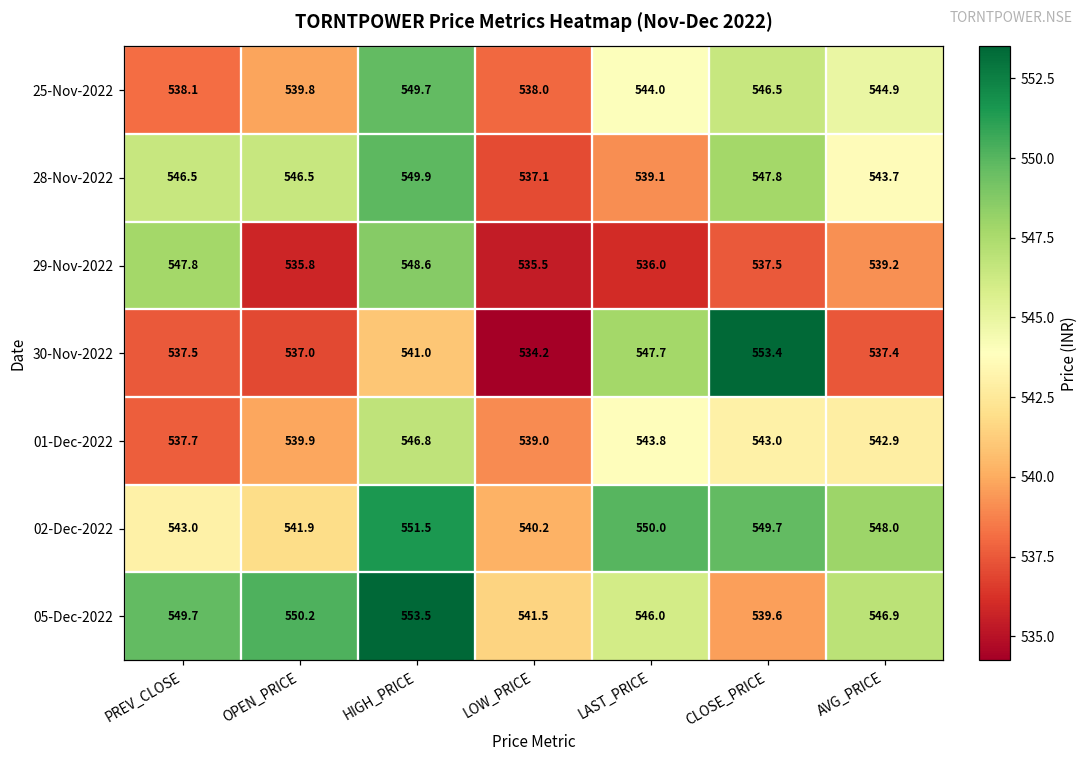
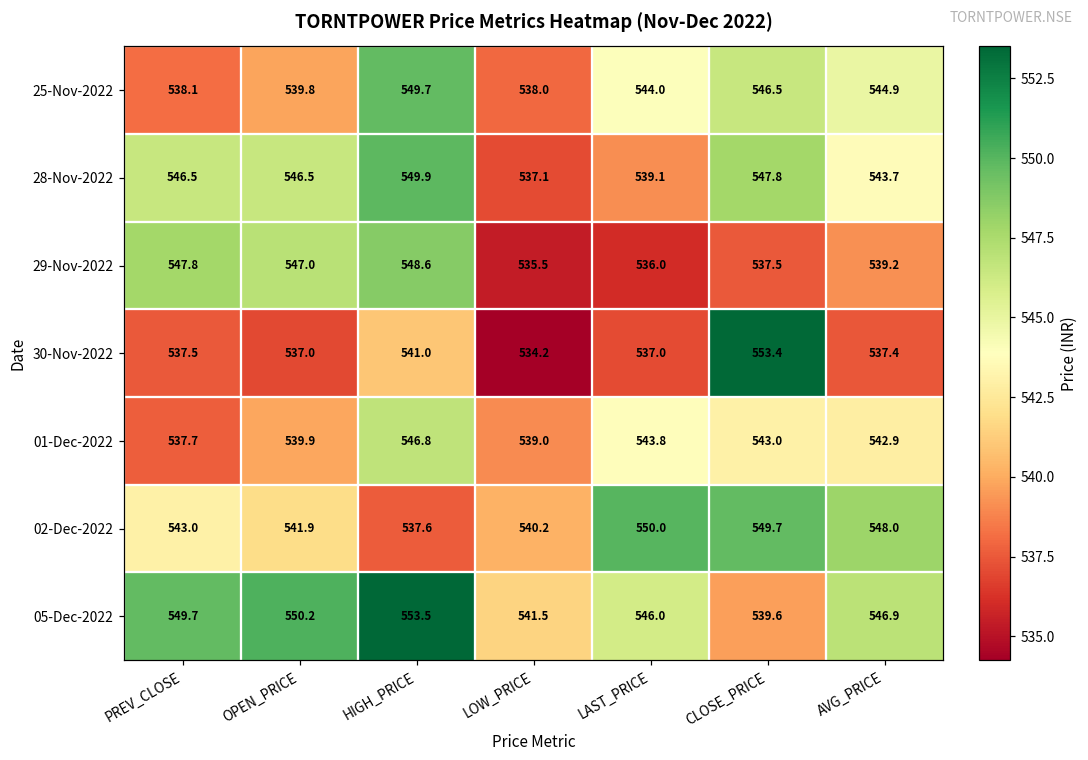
29-Nov-2022, OPEN_PRICE: 535.8 -> 547.0
30-Nov-2022, LAST_PRICE: 547.7 -> 537.0
02-Dec-2022, HIGH_PRICE: 551.5 -> 537.6
